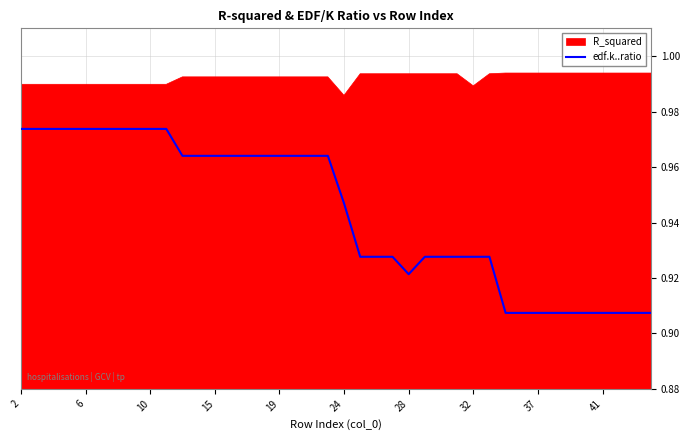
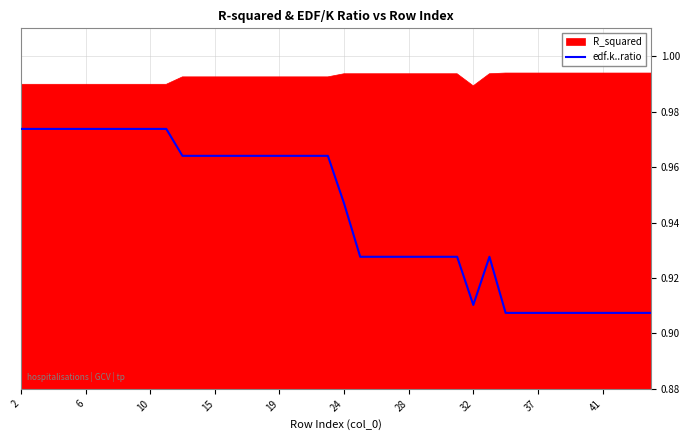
R_squared, 24: 0.986 -> 0.994
edf.k..ratio, 28: 0.921 -> 0.928
edf.k..ratio, 32: 0.928 -> 0.910
